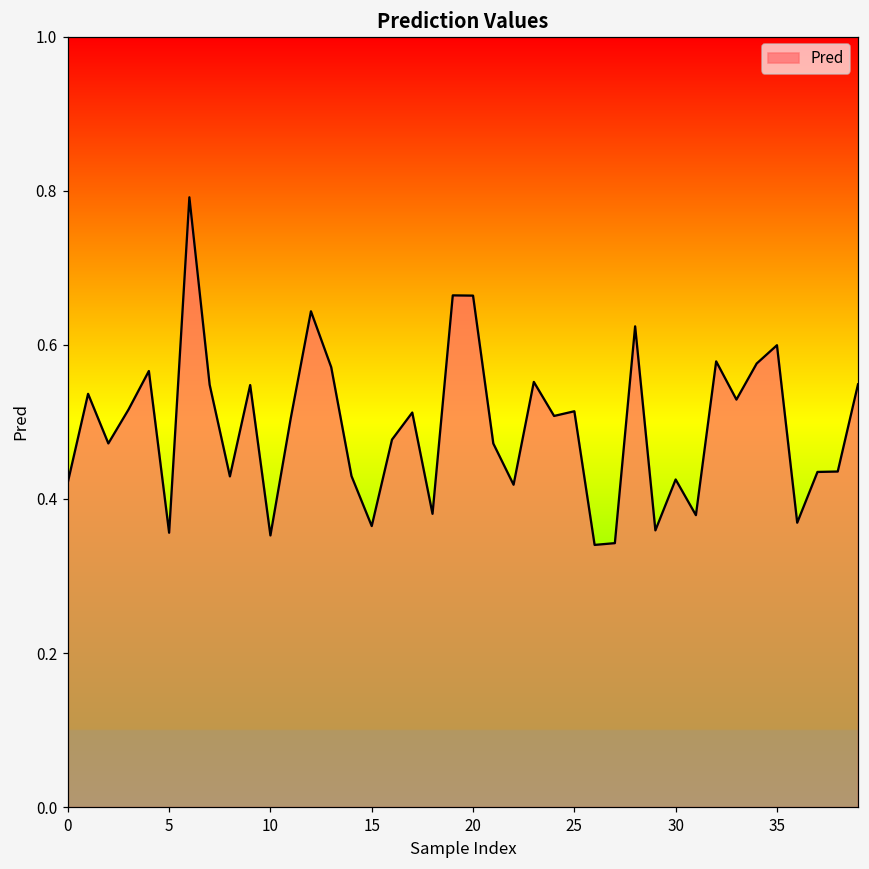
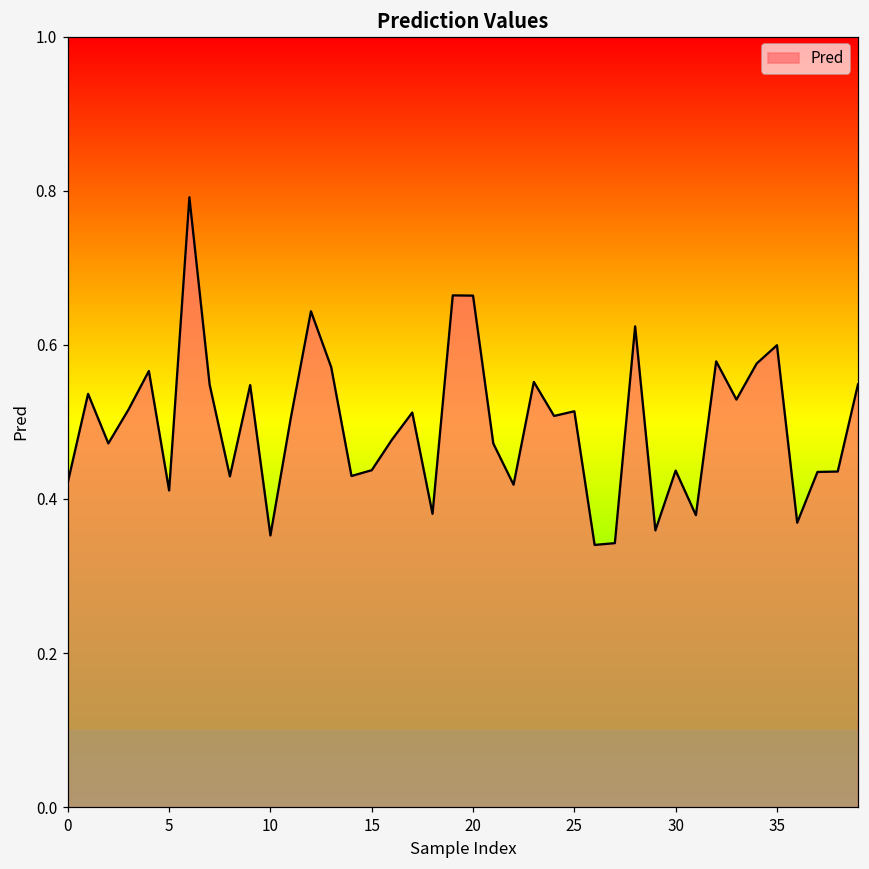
5: 0.36 -> 0.41
15: 0.36 -> 0.44
30: 0.43 -> 0.44
